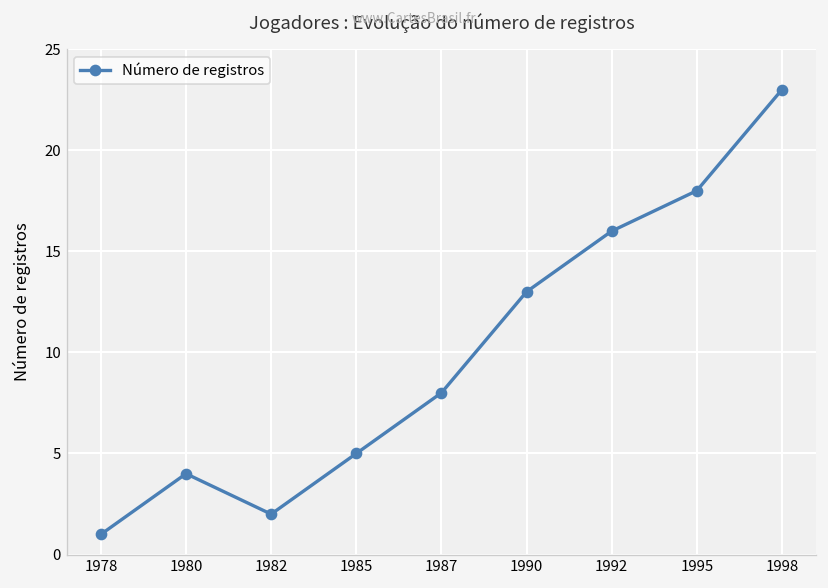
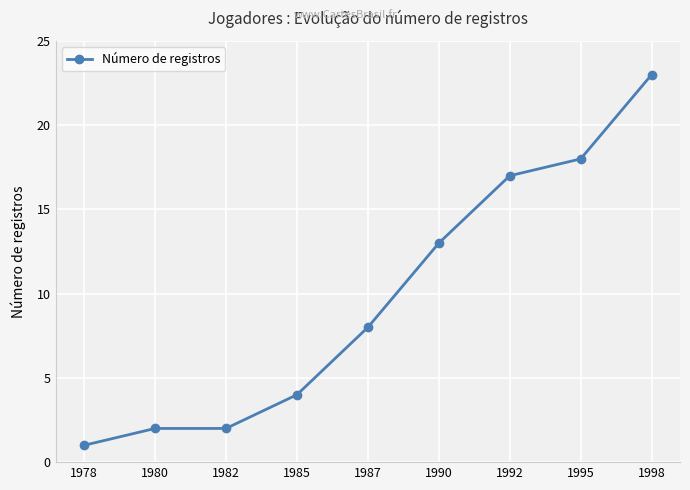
1980: 4 -> 2
1985: 5 -> 4
1992: 16 -> 17
